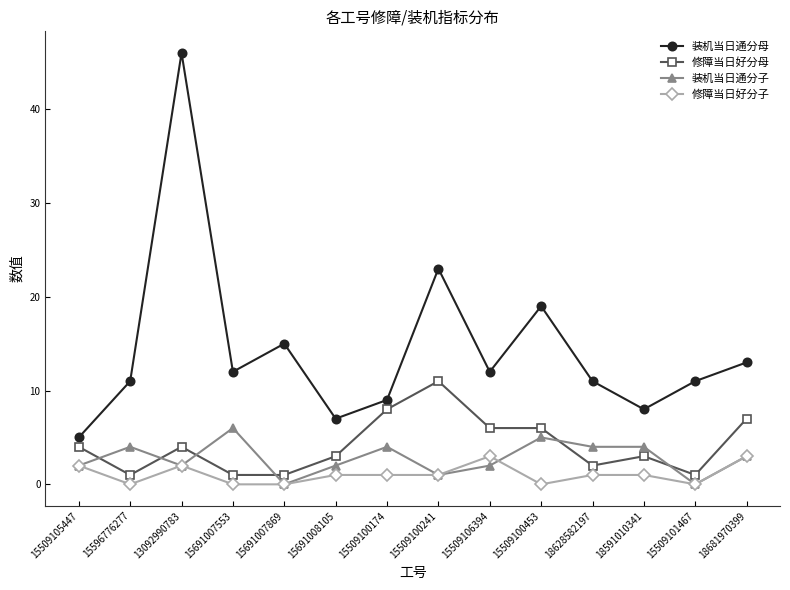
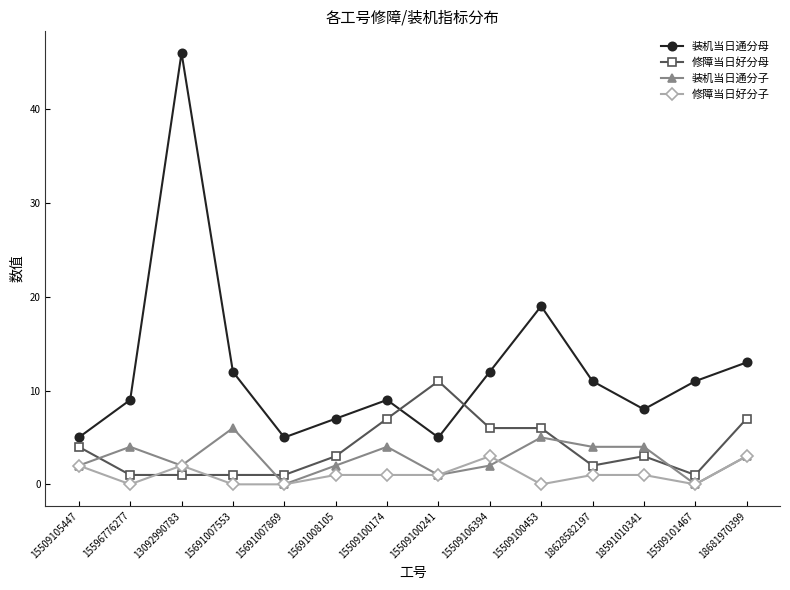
装机当日通分母, 15596776277: 11 -> 9
修障当日好分母, 13092990783: 4 -> 1
装机当日通分母, 15691007869: 15 -> 5
修障当日好分母, 15509100174: 8 -> 7
装机当日通分母, 15509100241: 23 -> 5
